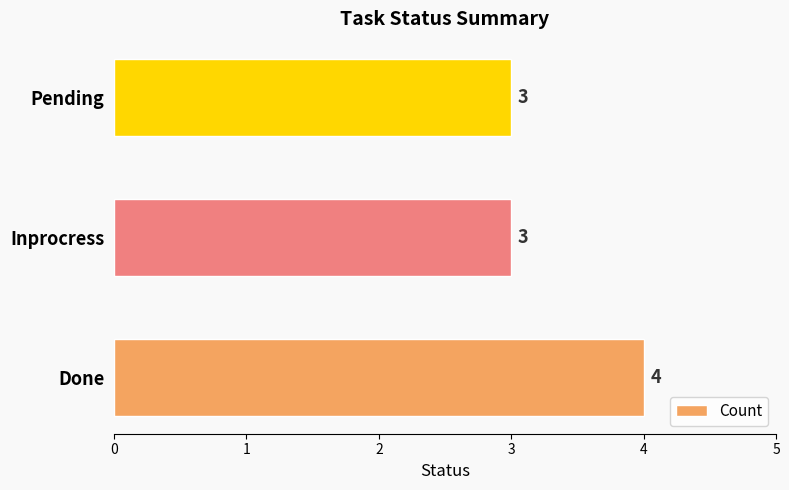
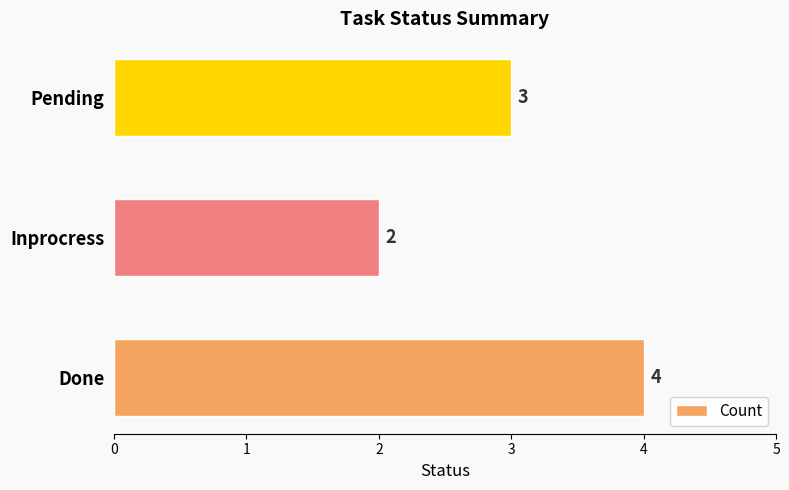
Inprocress: 3 -> 2
